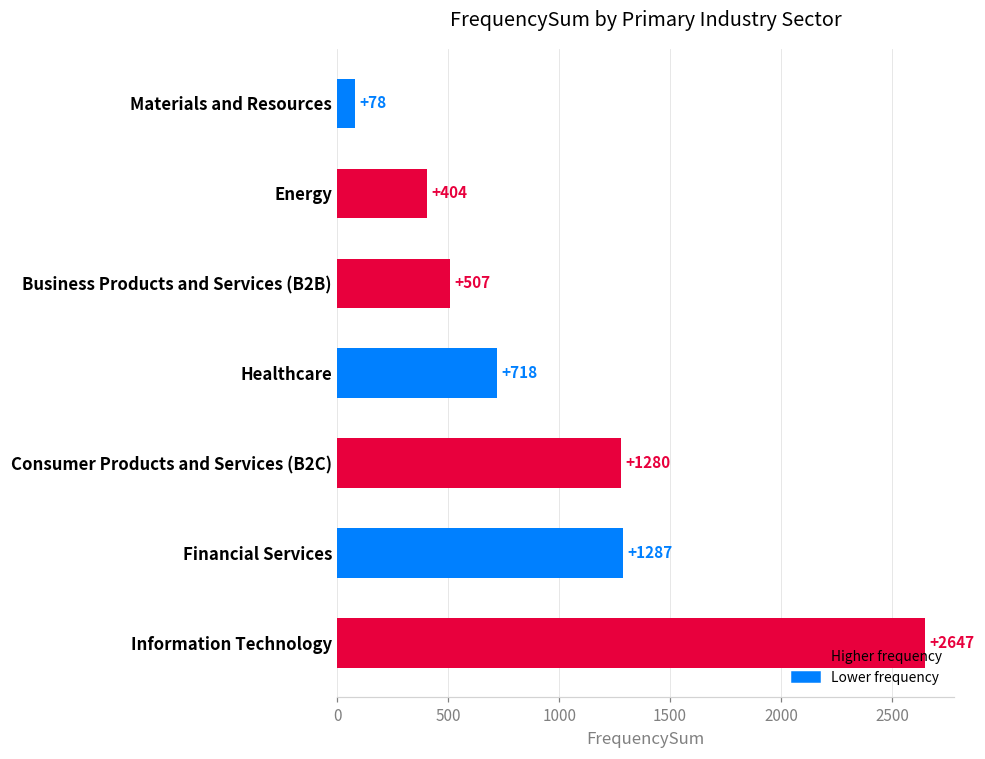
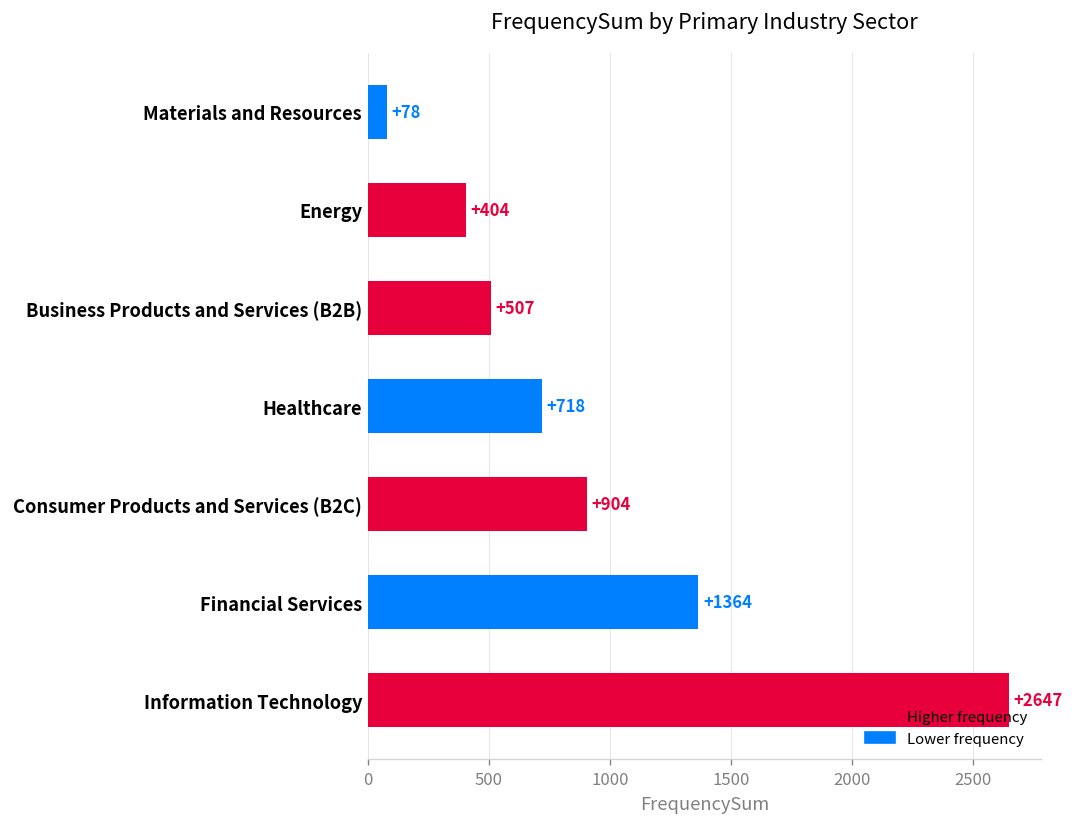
Consumer Products and Services (B2C): +1280 -> +904
Financial Services: +1287 -> +1364
